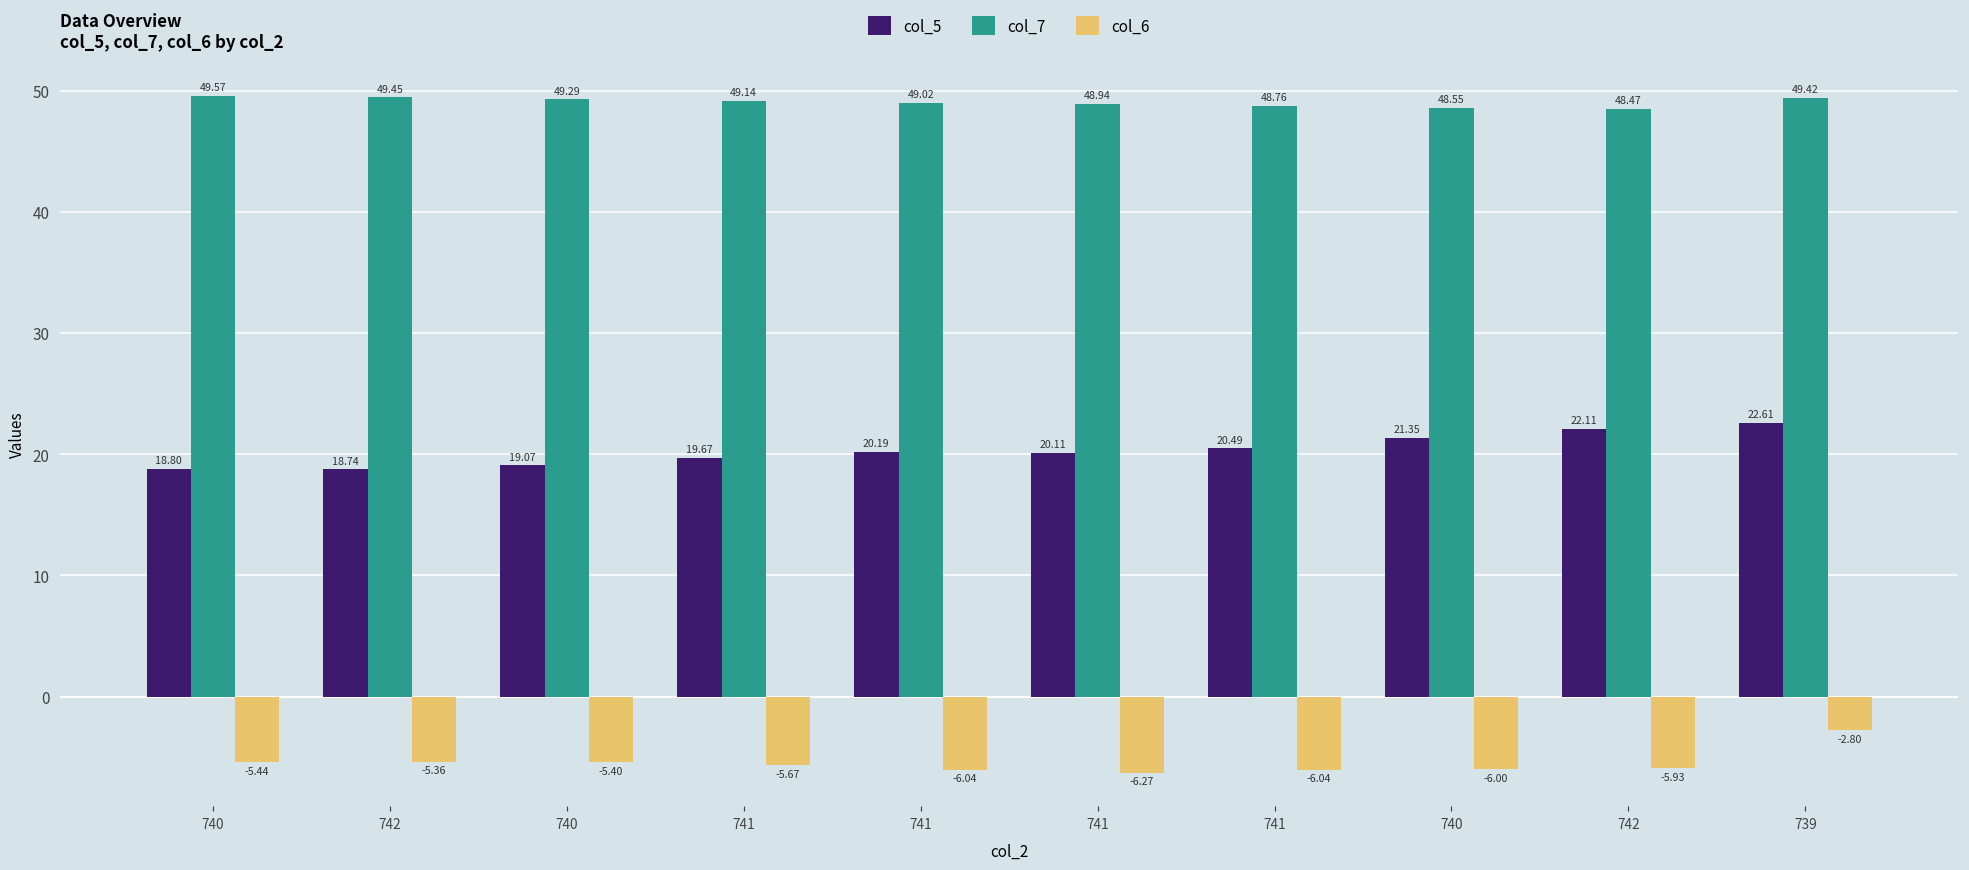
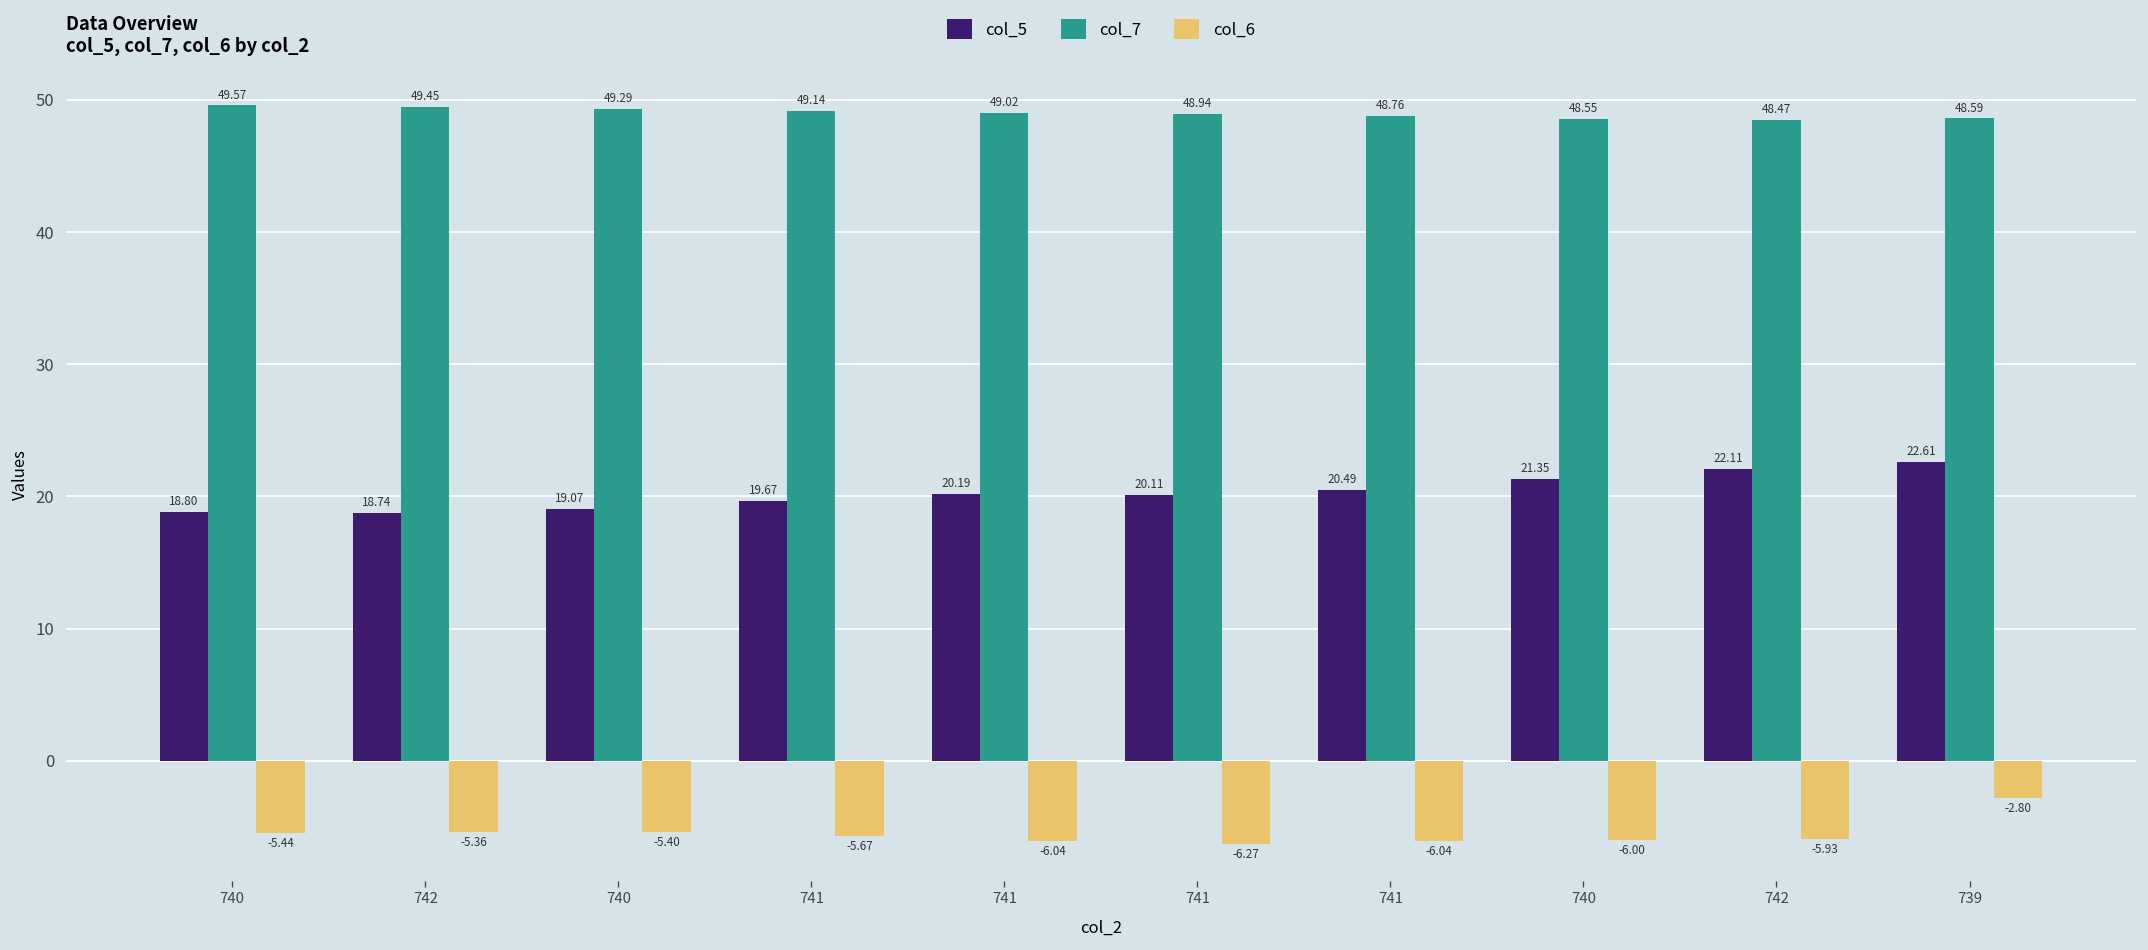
col_7, 739: 49.42 -> 48.59
